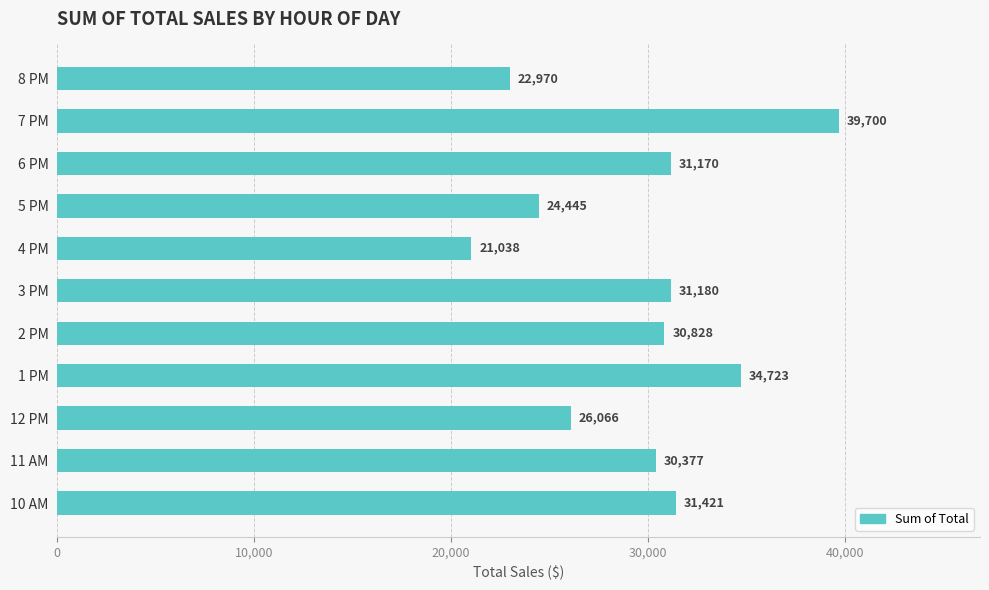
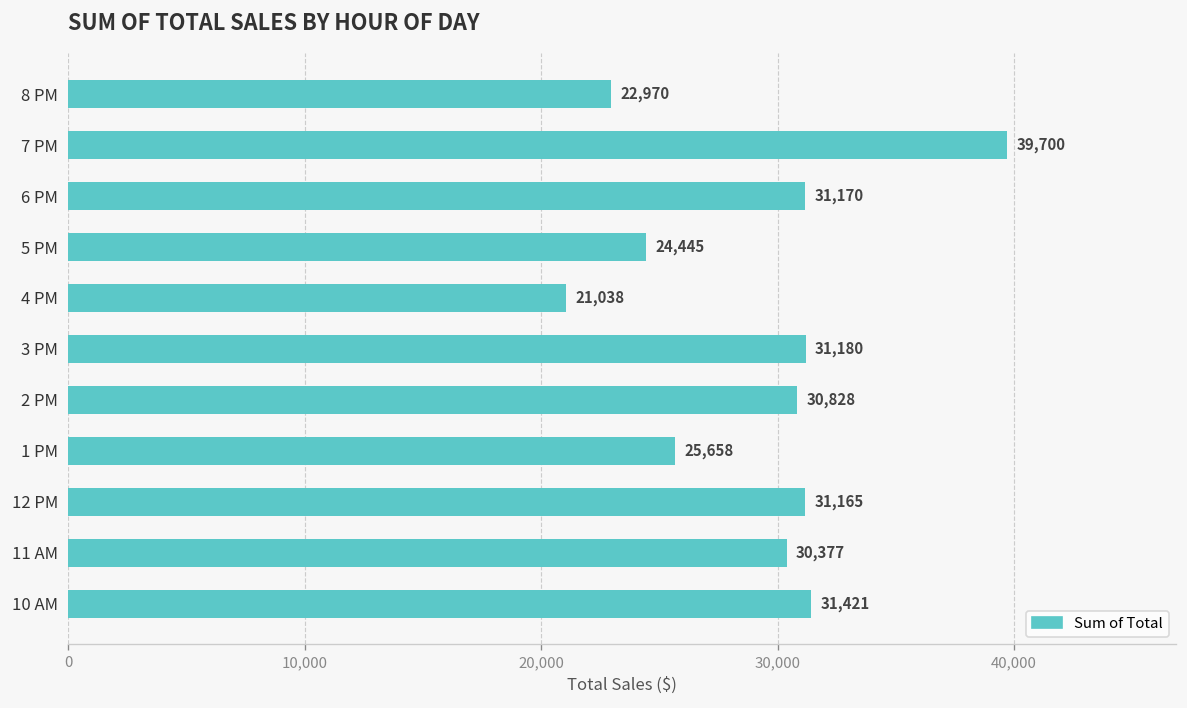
1 PM: 34,723 -> 25,658
12 PM: 26,066 -> 31,165
